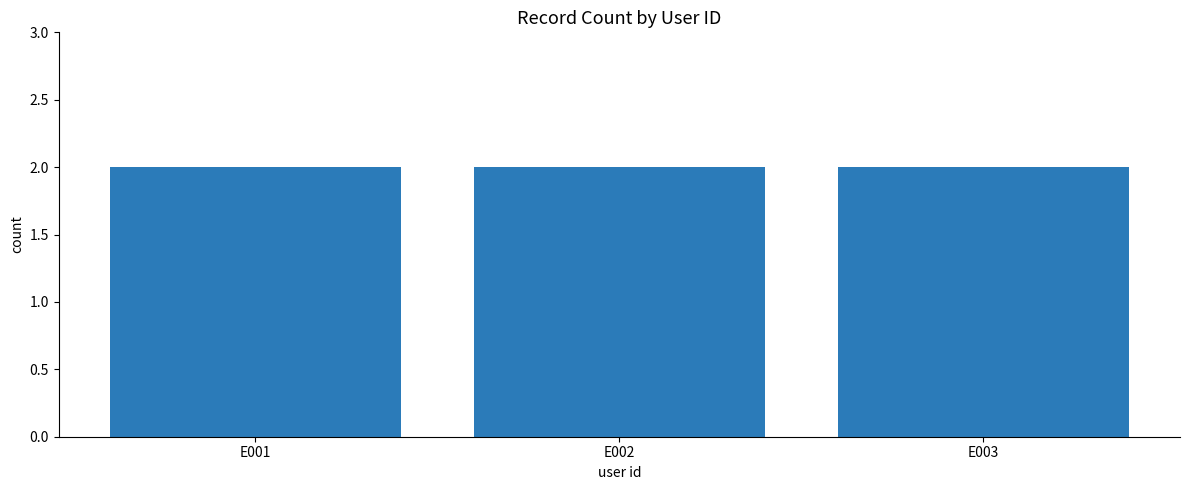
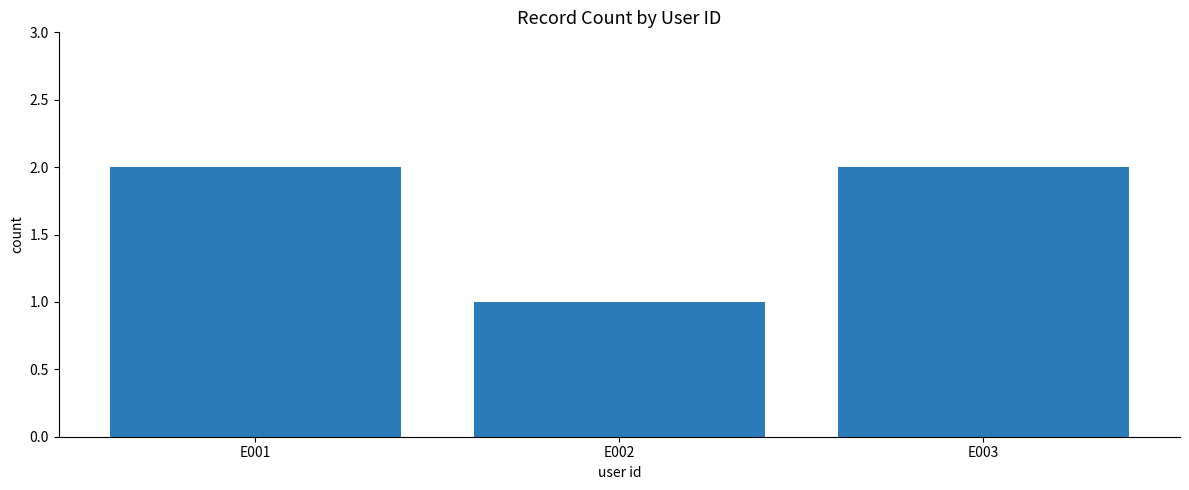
E002: 2 -> 1
